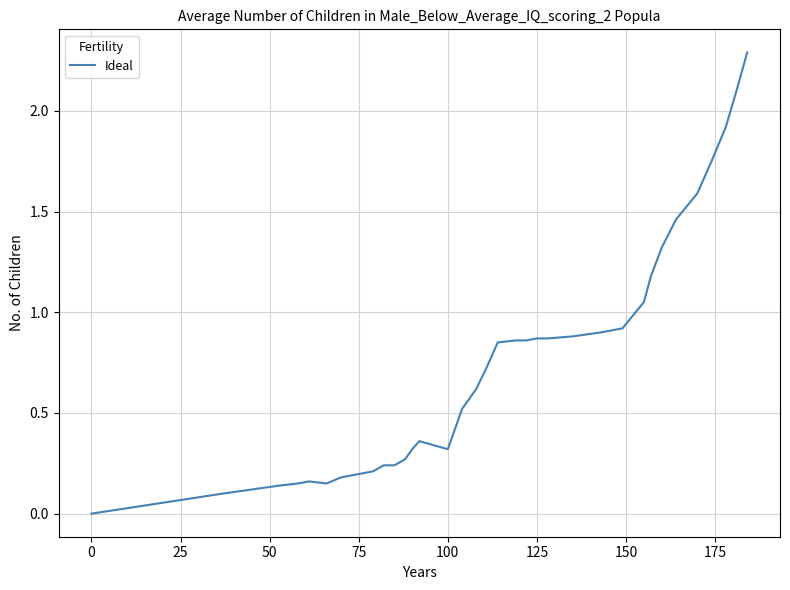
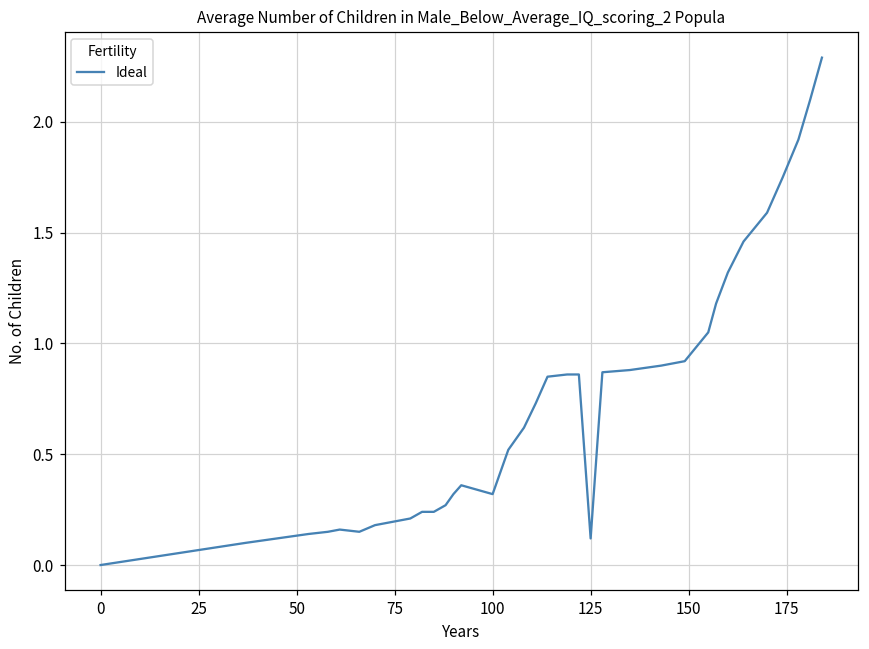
125: 0.87 -> 0.12
